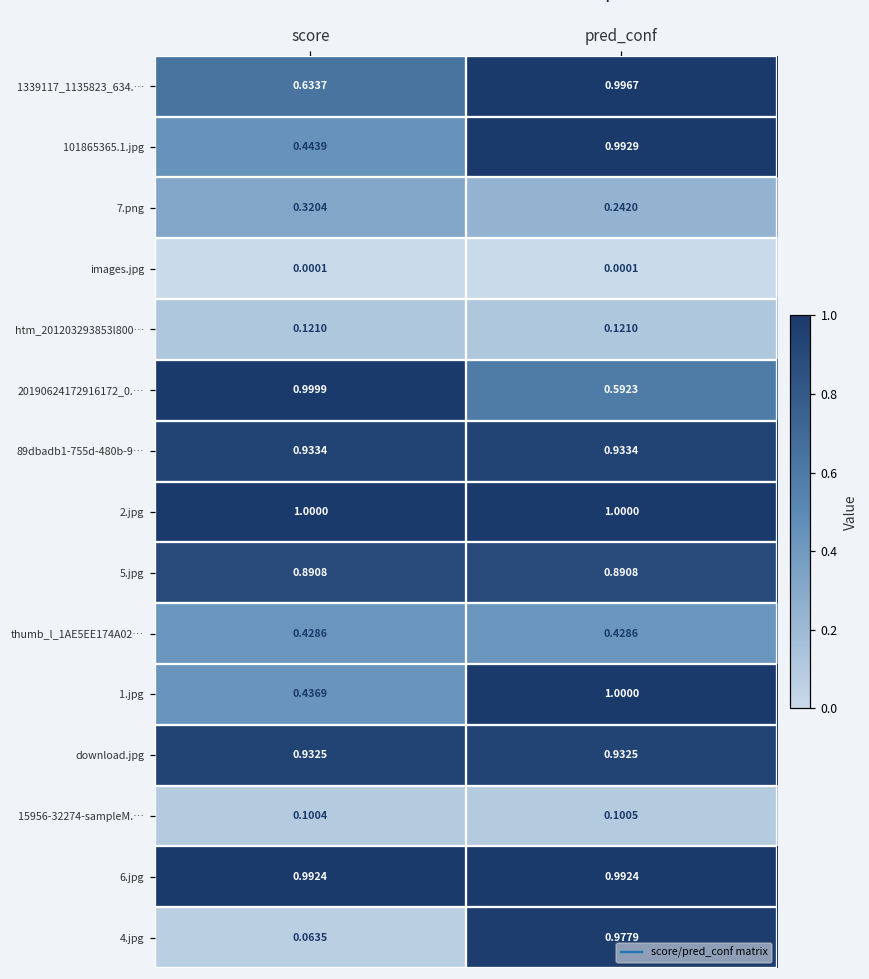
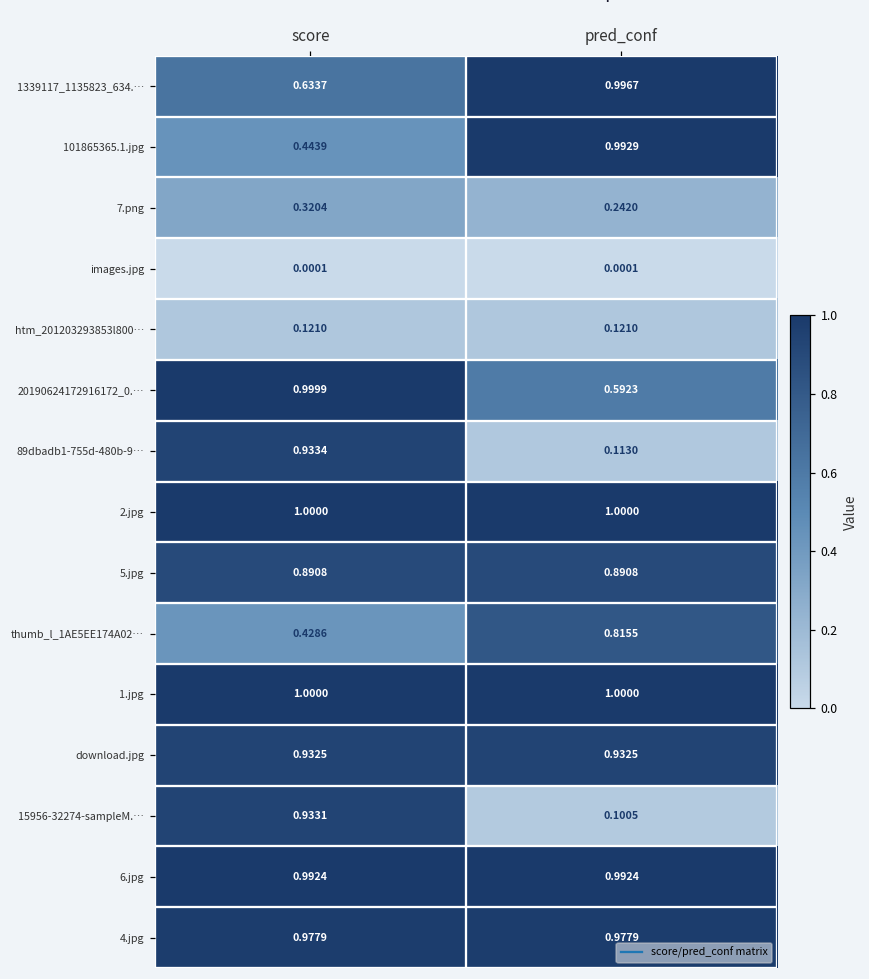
89dbadb1-755d-480b-9…, pred_conf: 0.9334 -> 0.1130
thumb_l_1AE5EE174A02…, pred_conf: 0.4286 -> 0.8155
1.jpg, score: 0.4369 -> 1.0000
15956-32274-sampleM.…, score: 0.1004 -> 0.9331
4.jpg, score: 0.0635 -> 0.9779
